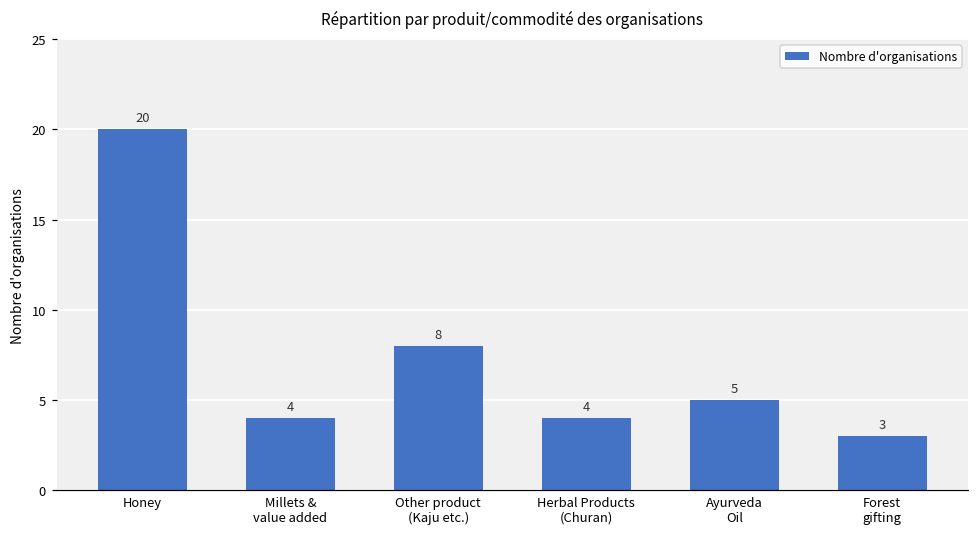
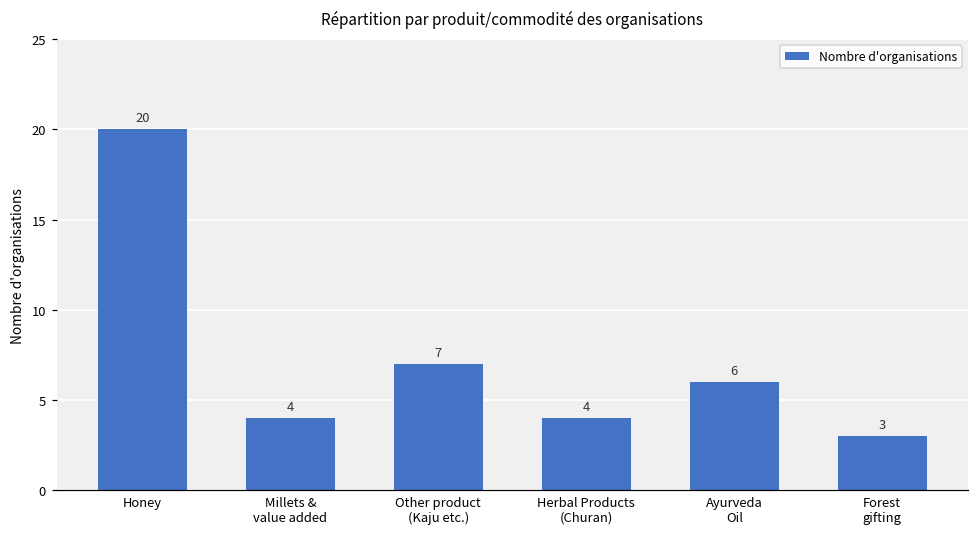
Other product (Kaju etc.): 8 -> 7
Ayurveda Oil: 5 -> 6
